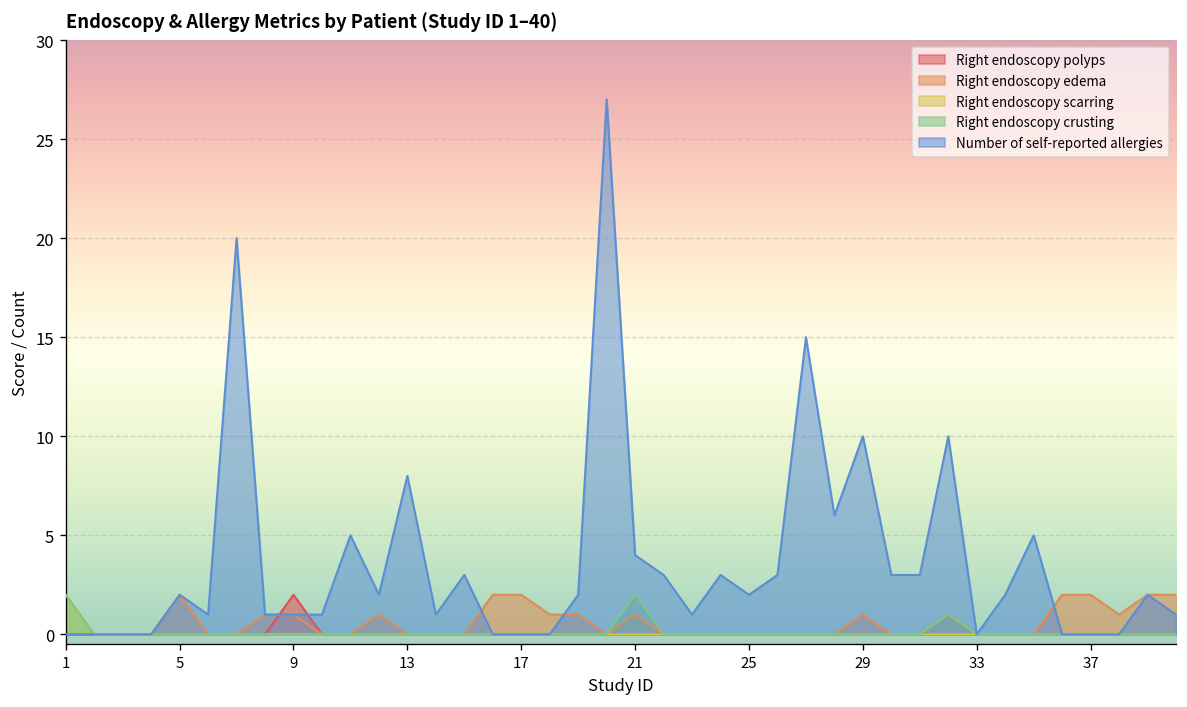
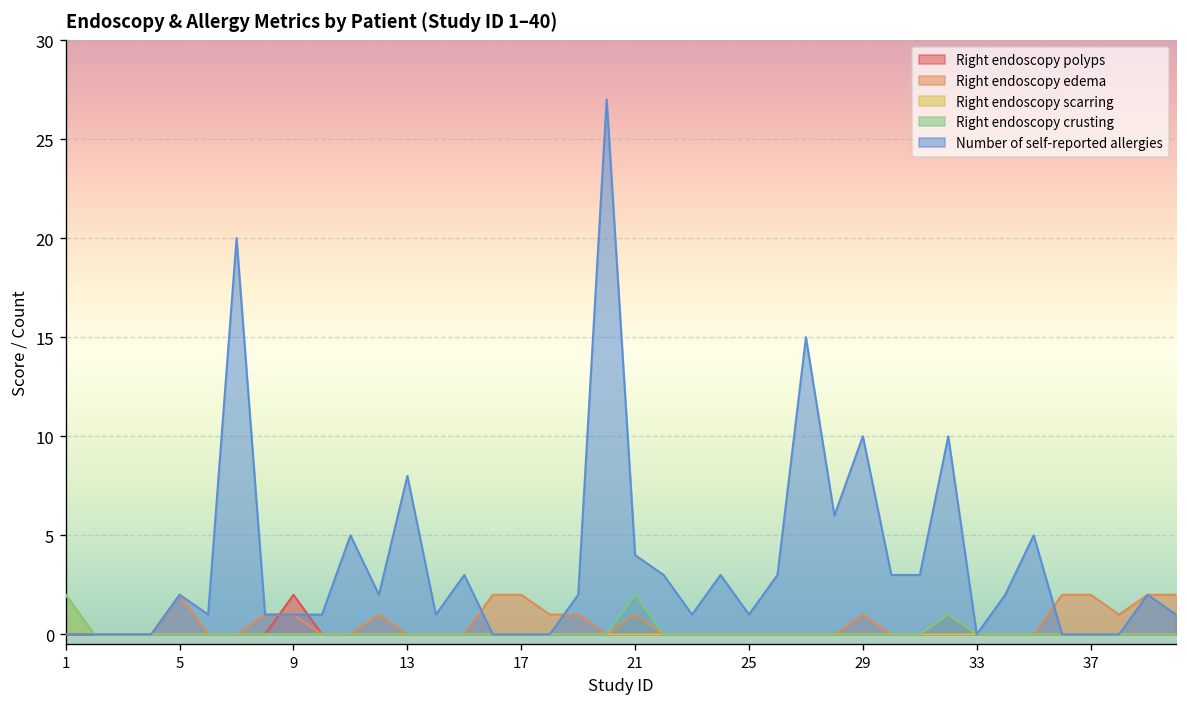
Number of self-reported allergies, 25: 2 -> 1
